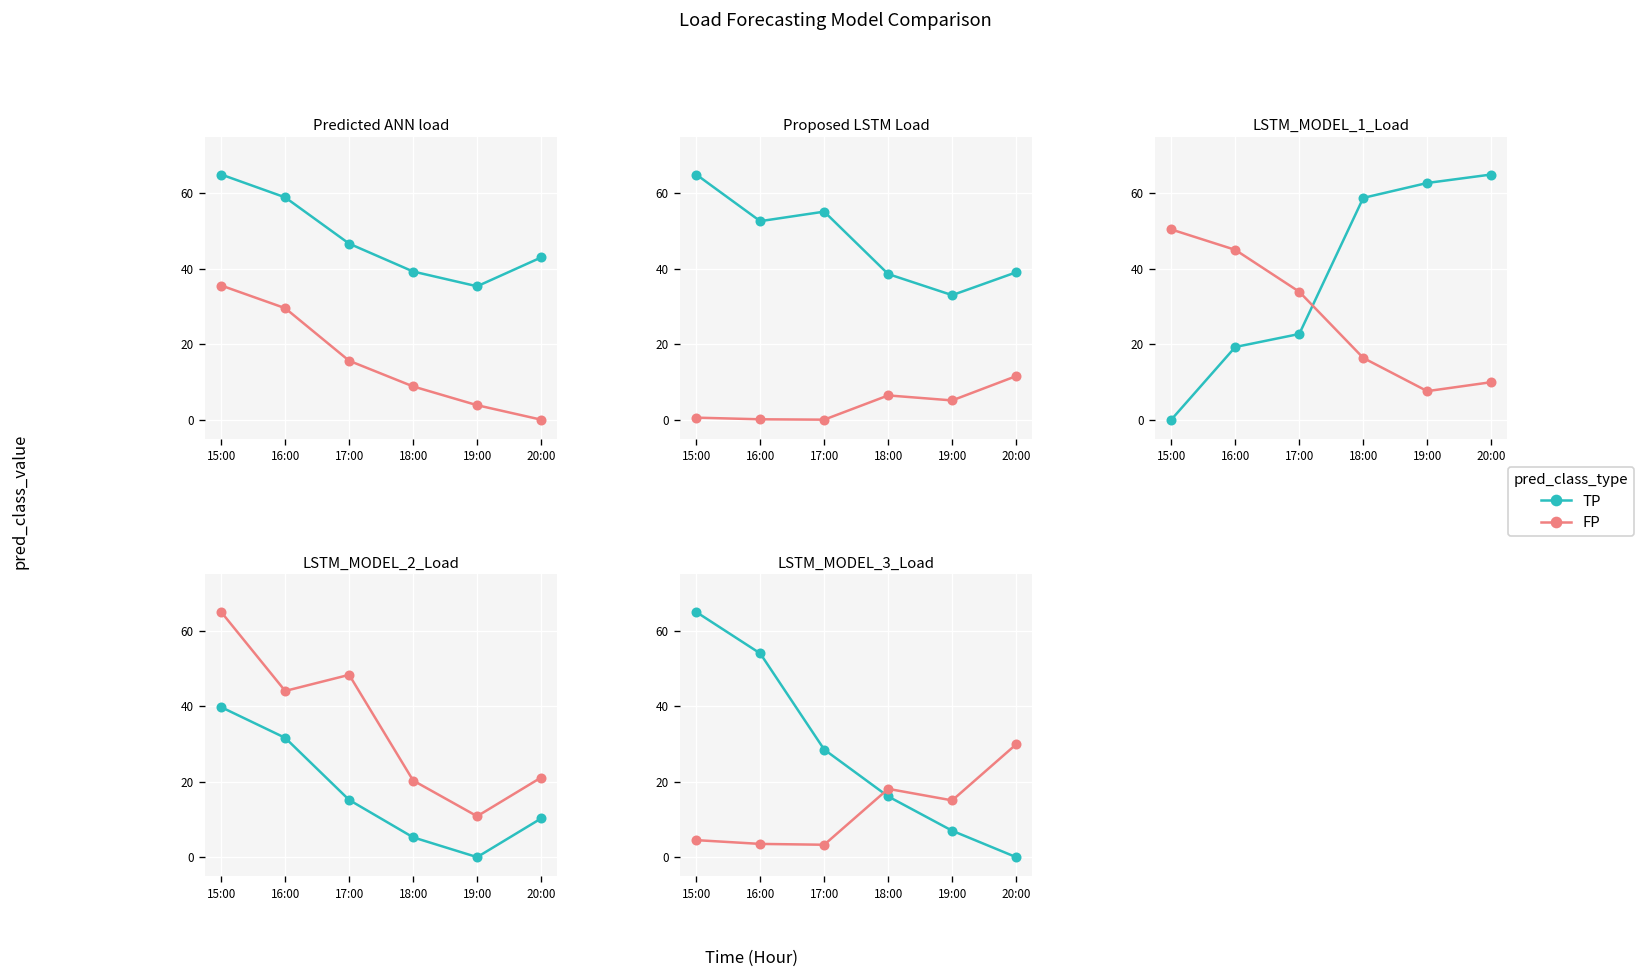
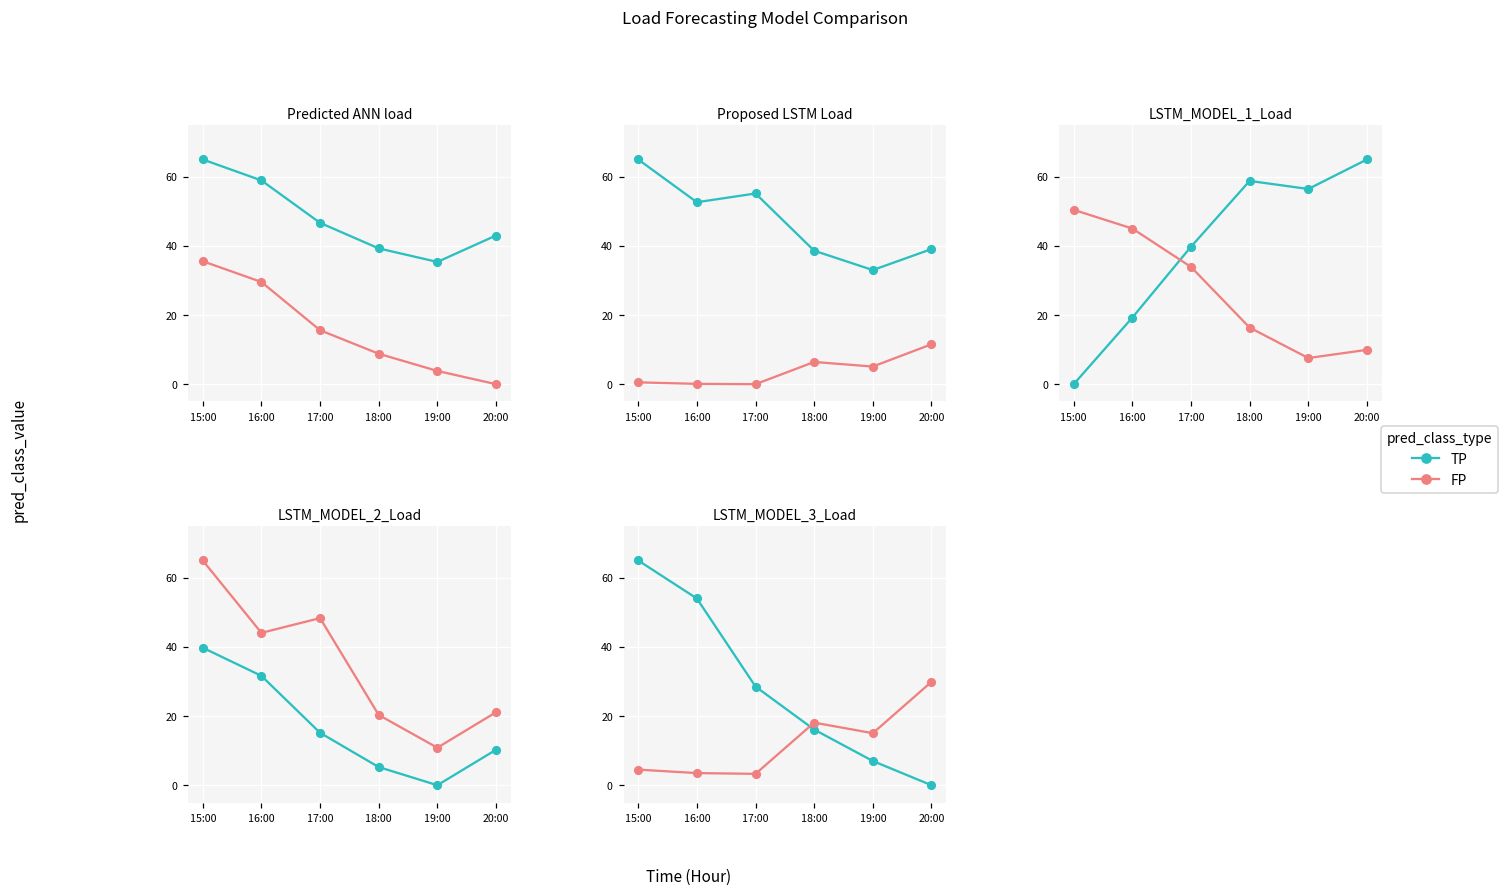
LSTM_MODEL_1_Load, TP, 17:00: 23 -> 40
LSTM_MODEL_1_Load, TP, 19:00: 63 -> 56
